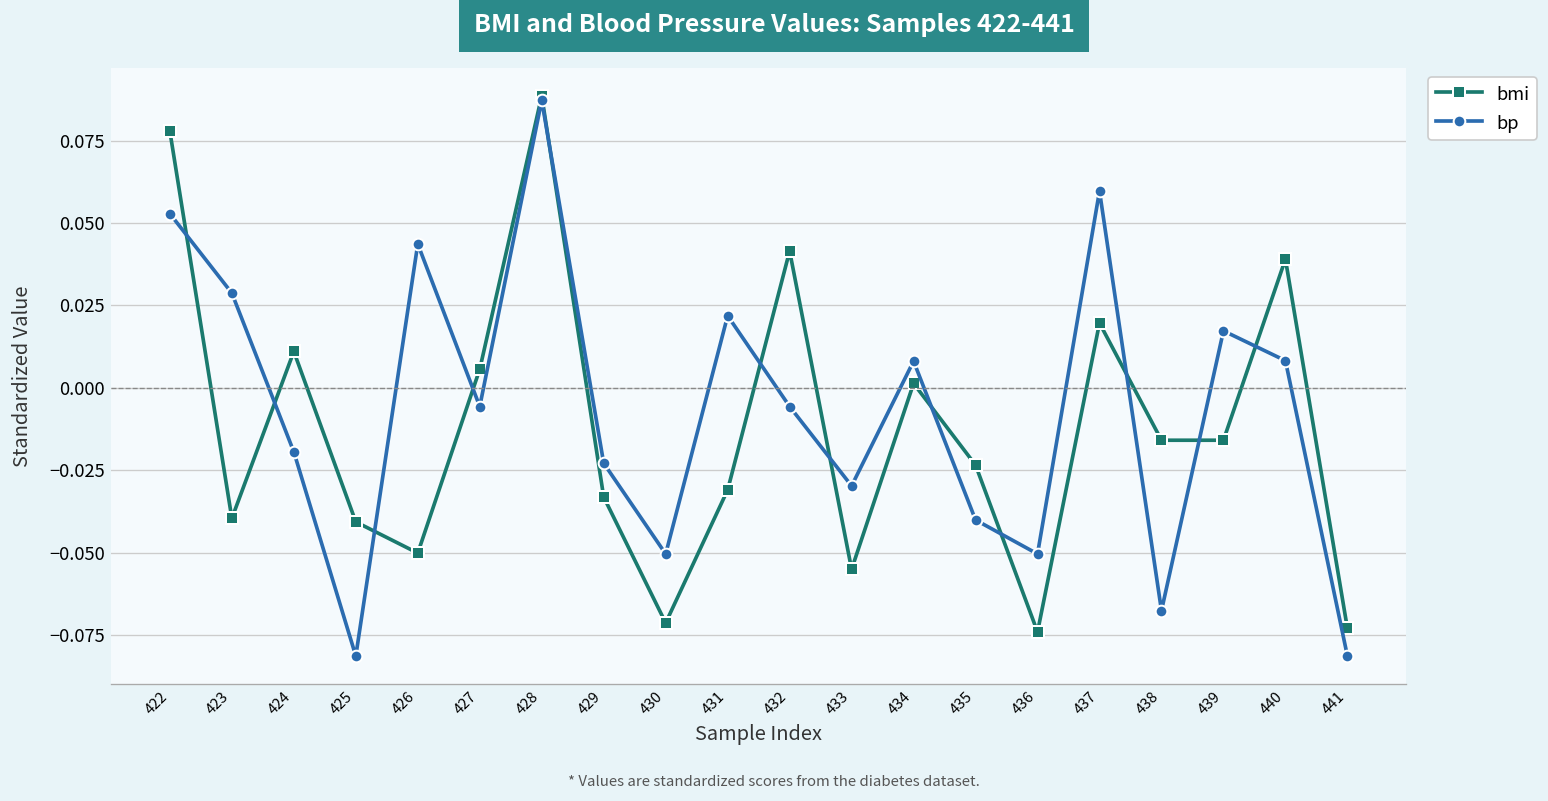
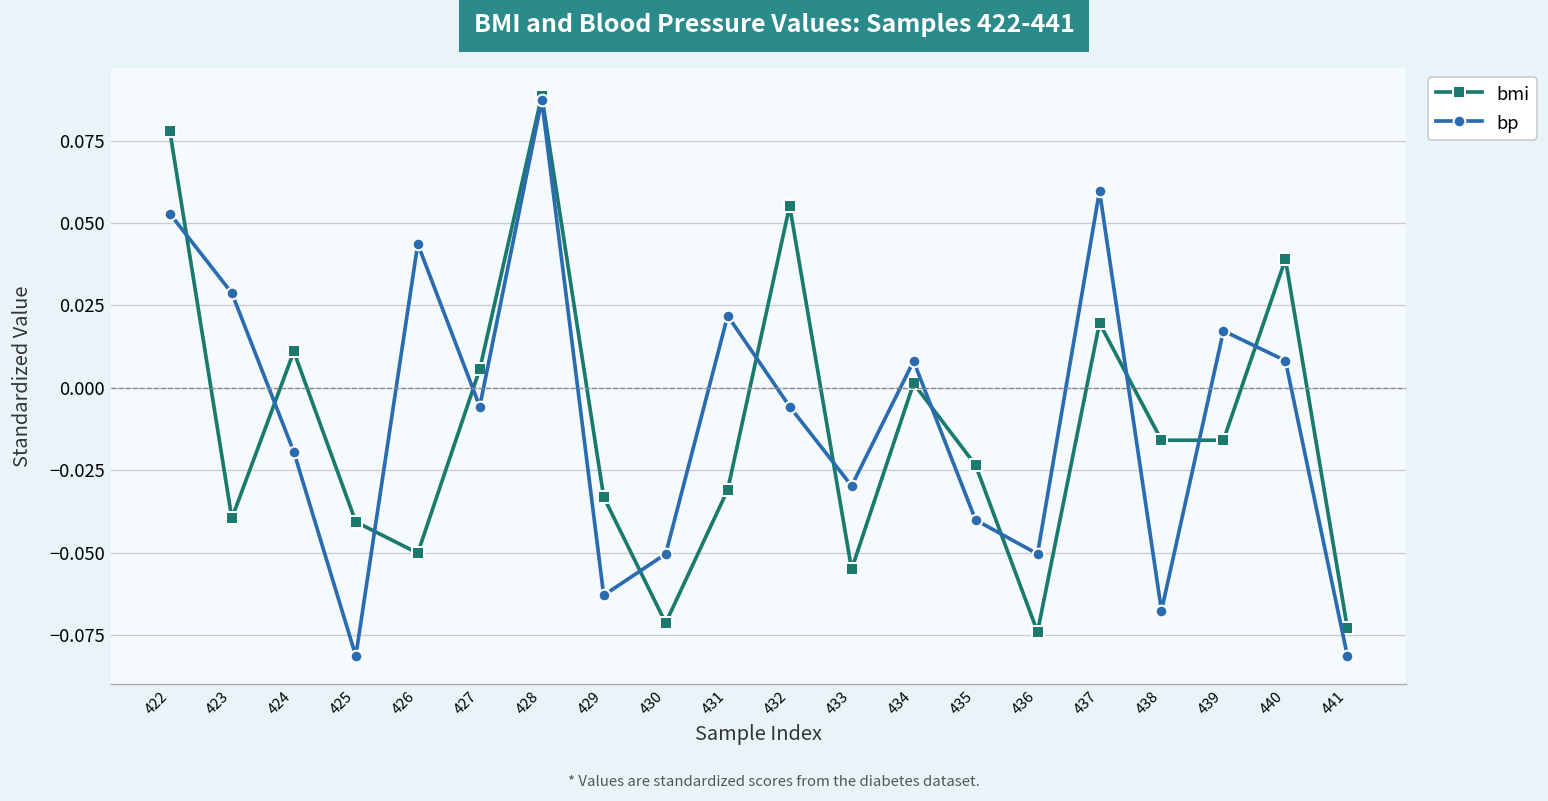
bp, 429: -0.023 -> -0.063
bmi, 432: 0.042 -> 0.055
